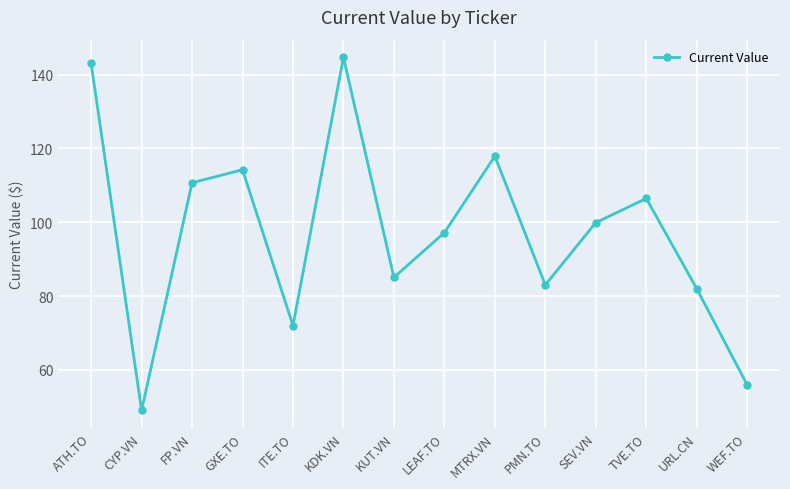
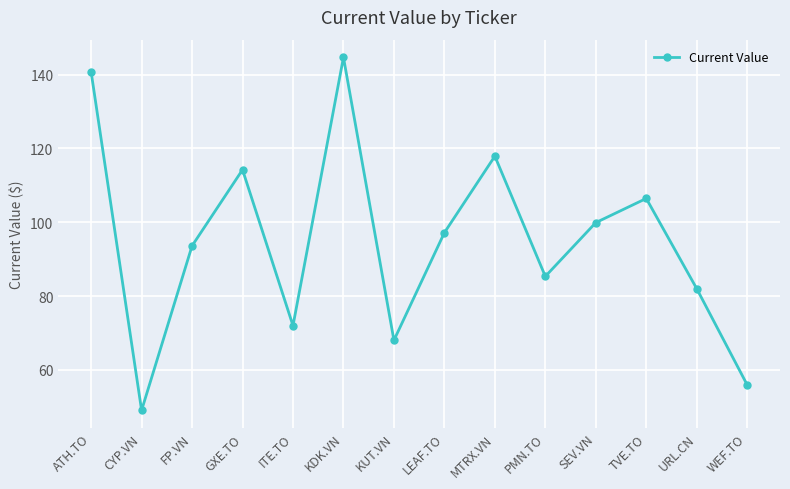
ATH.TO: 143 -> 141
FP.VN: 111 -> 94
KUT.VN: 85 -> 68
PMN.TO: 83 -> 85
